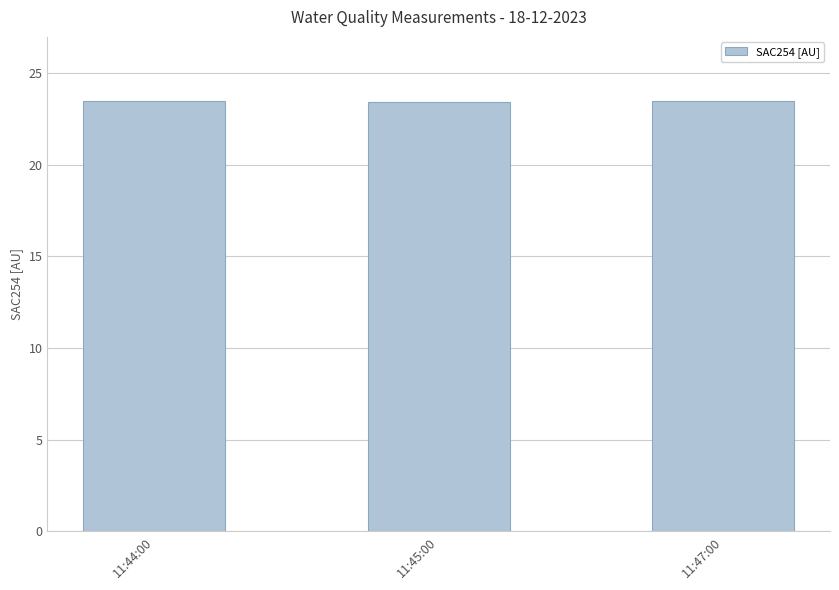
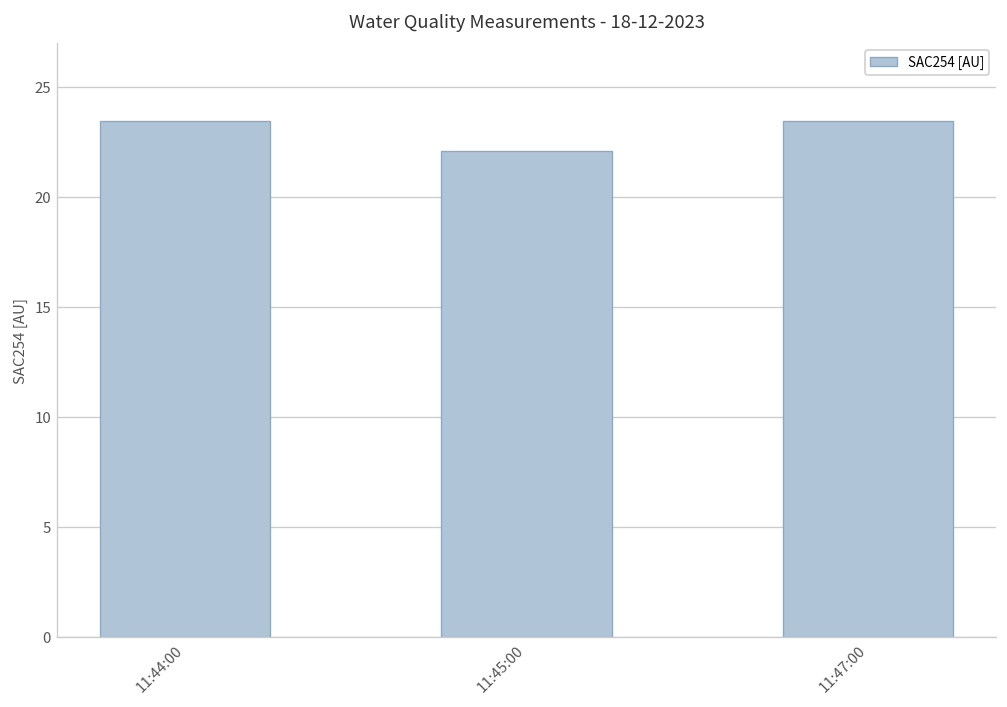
11:45:00: 23.4 -> 22.1
